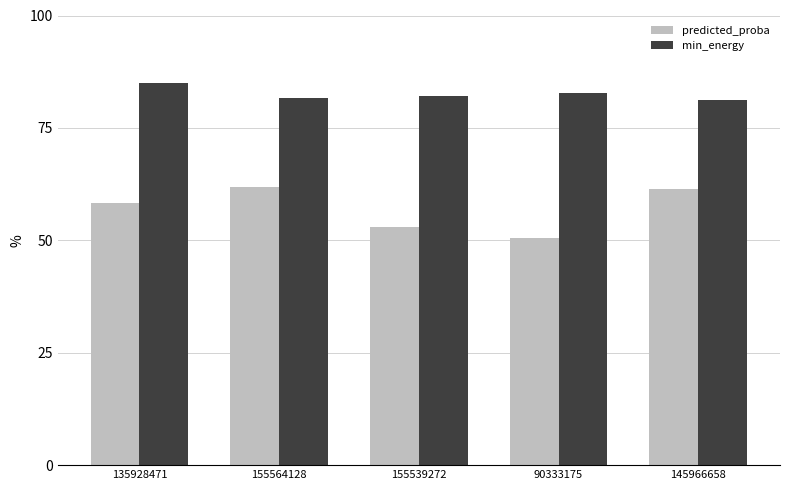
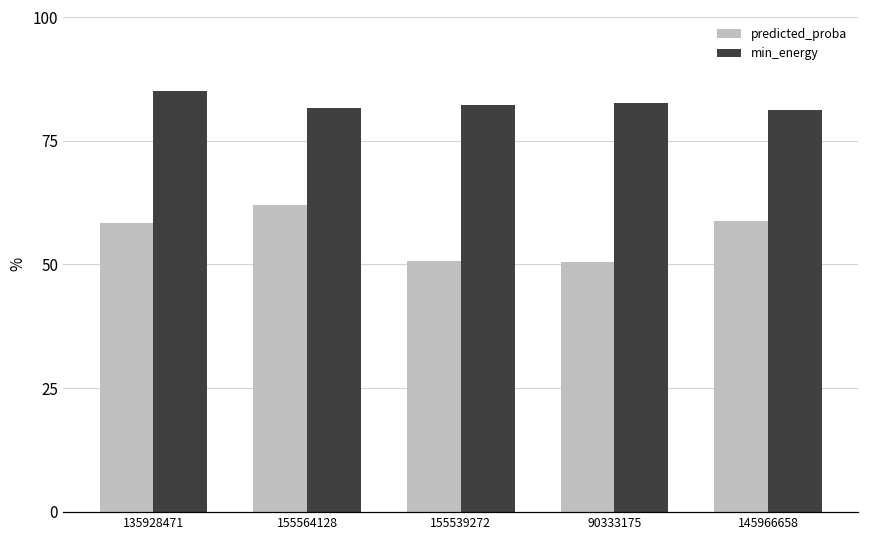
predicted_proba, 155539272: 53 -> 51
predicted_proba, 145966658: 62 -> 59
